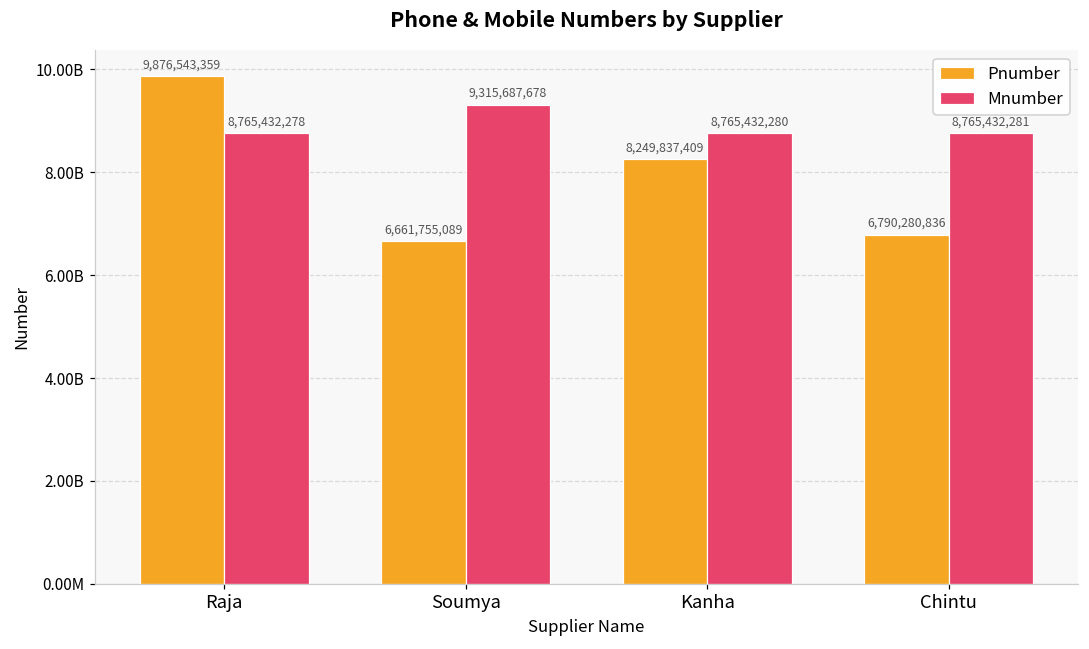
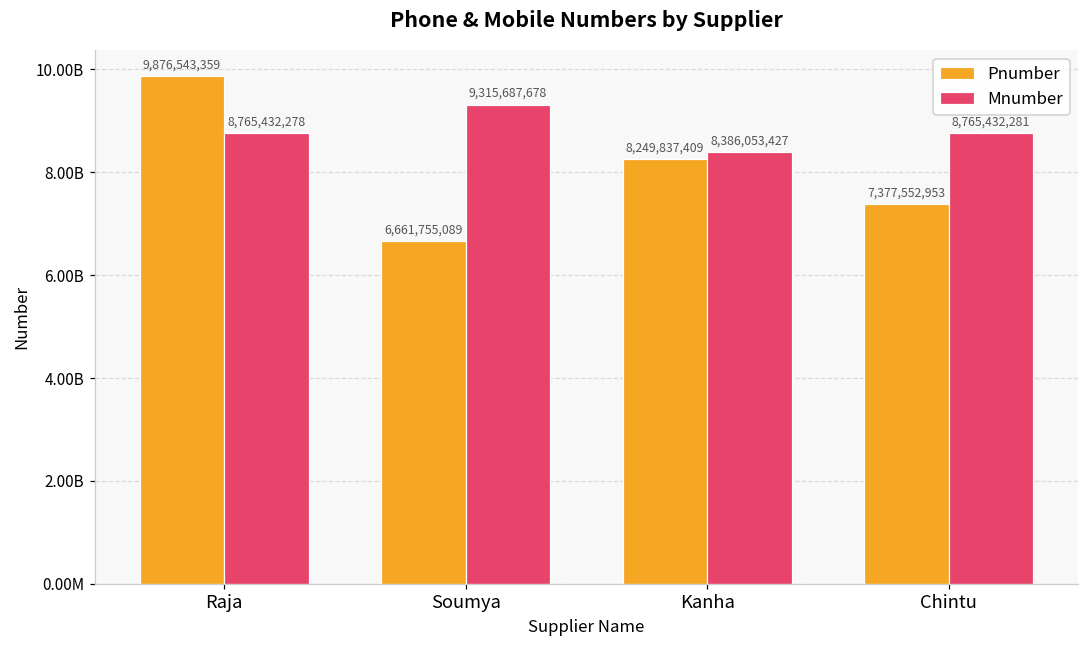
Mnumber, Kanha: 8,765,432,280 -> 8,386,053,427
Pnumber, Chintu: 6,790,280,836 -> 7,377,552,953
